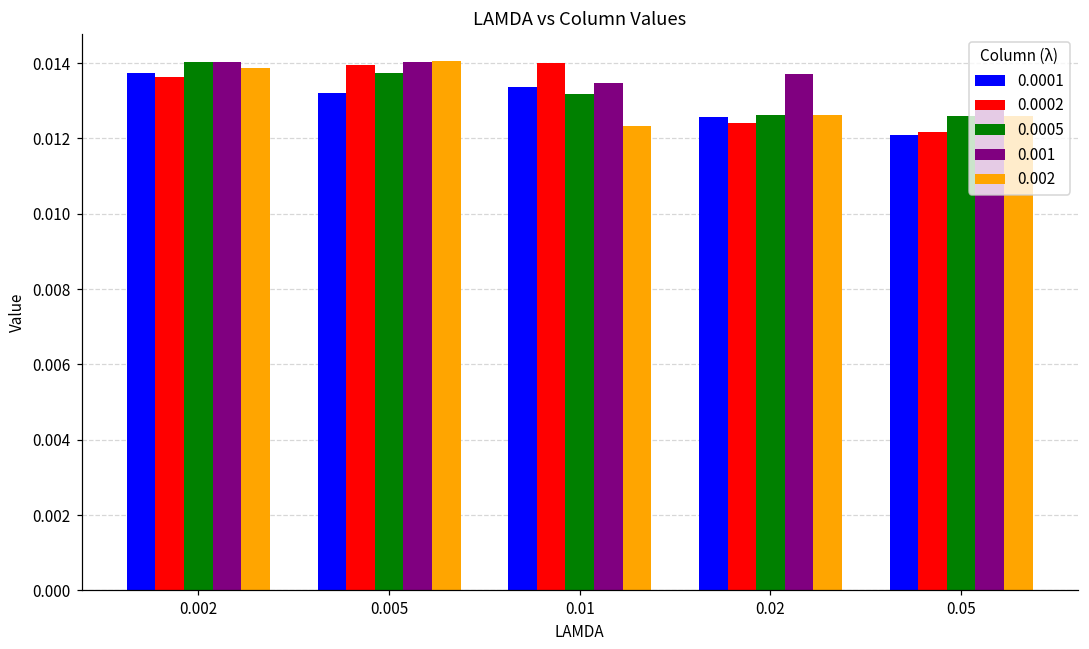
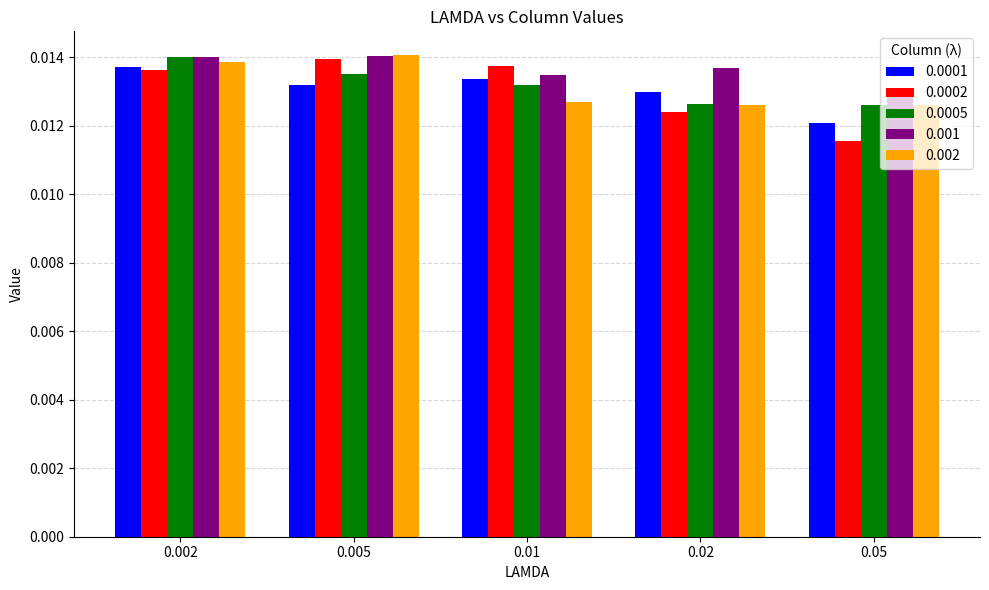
0.0005, 0.005: 0.0137 -> 0.0135
0.0002, 0.01: 0.0140 -> 0.0138
0.002, 0.01: 0.0123 -> 0.0127
0.0001, 0.02: 0.0126 -> 0.0130
0.0002, 0.05: 0.0122 -> 0.0116
